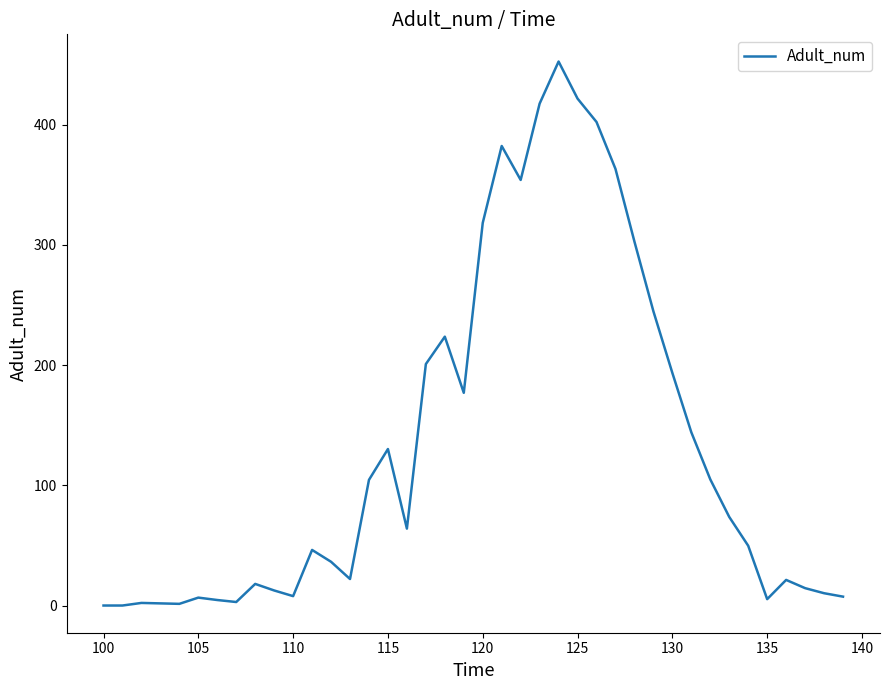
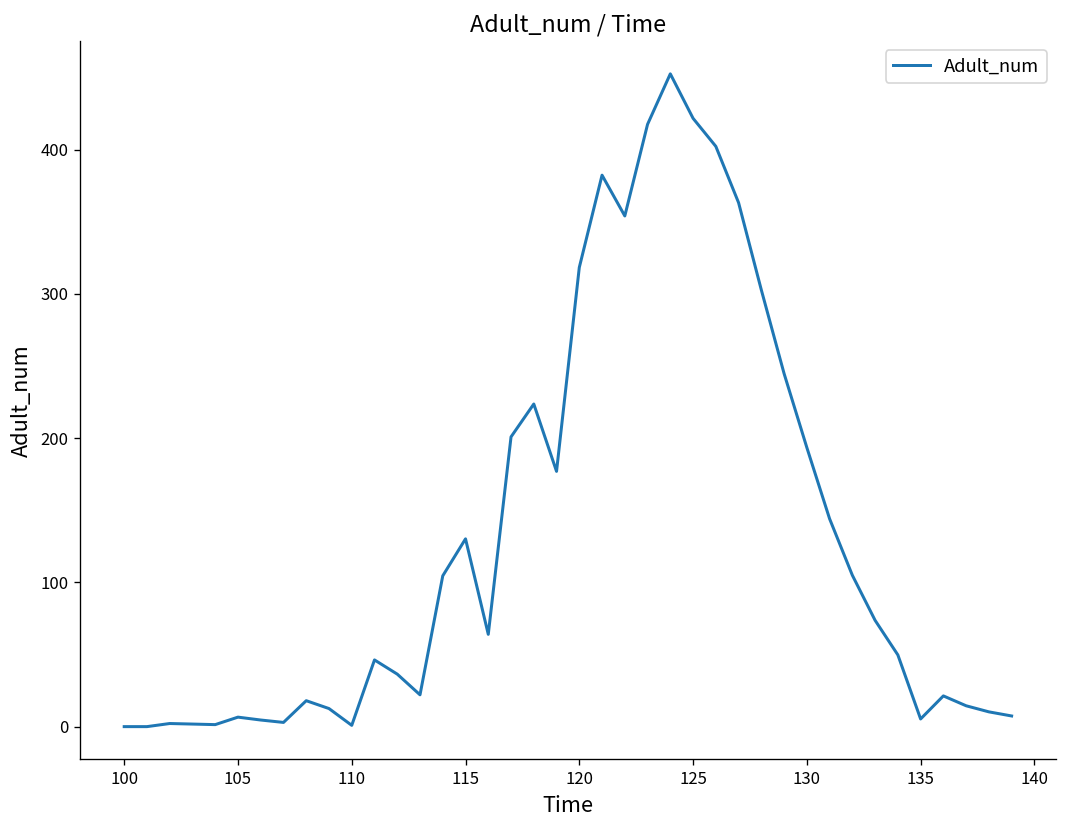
110: 8 -> 1
